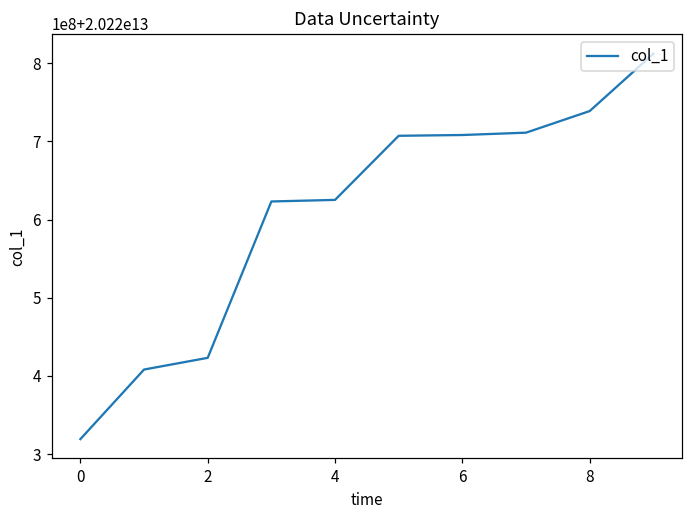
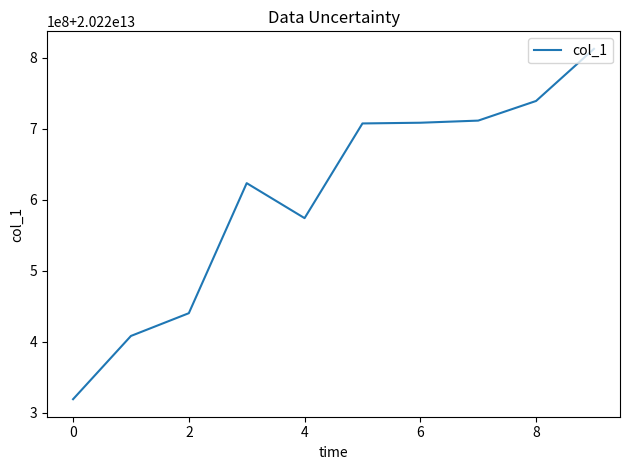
2: 20220420000000 -> 20220440000000
4: 20220630000000 -> 20220570000000
